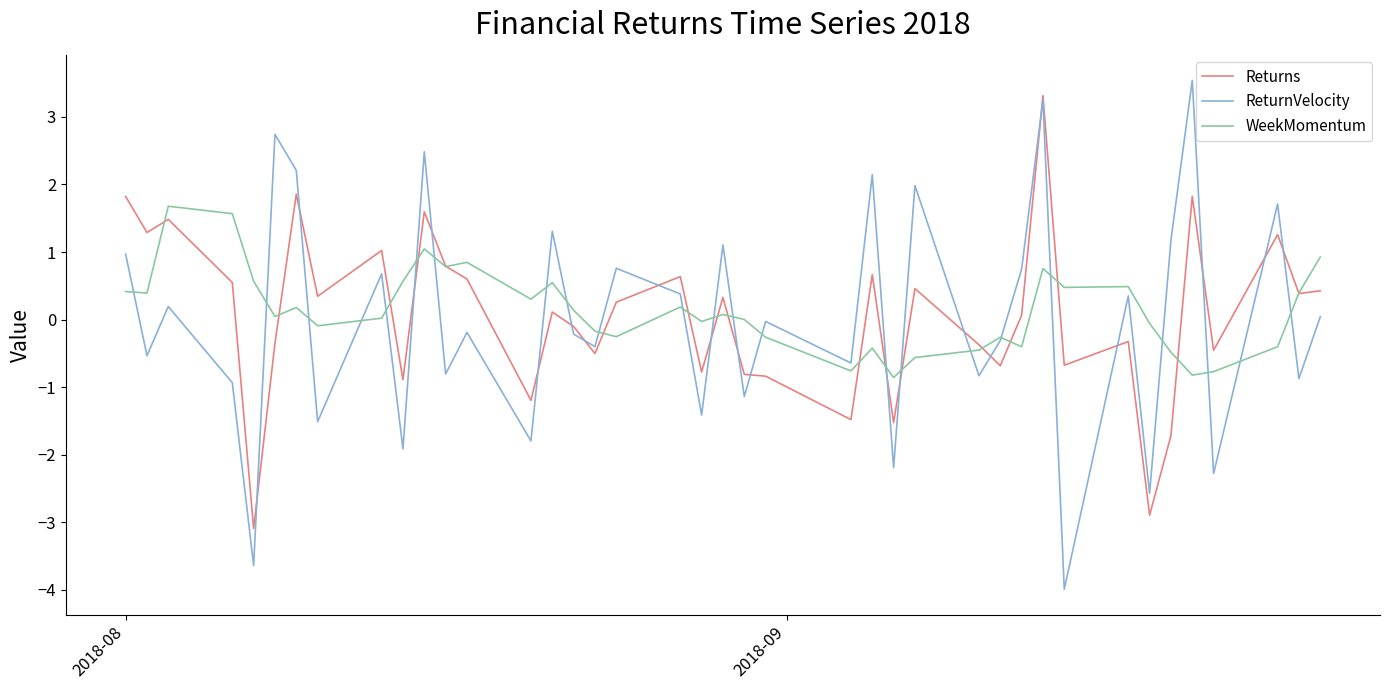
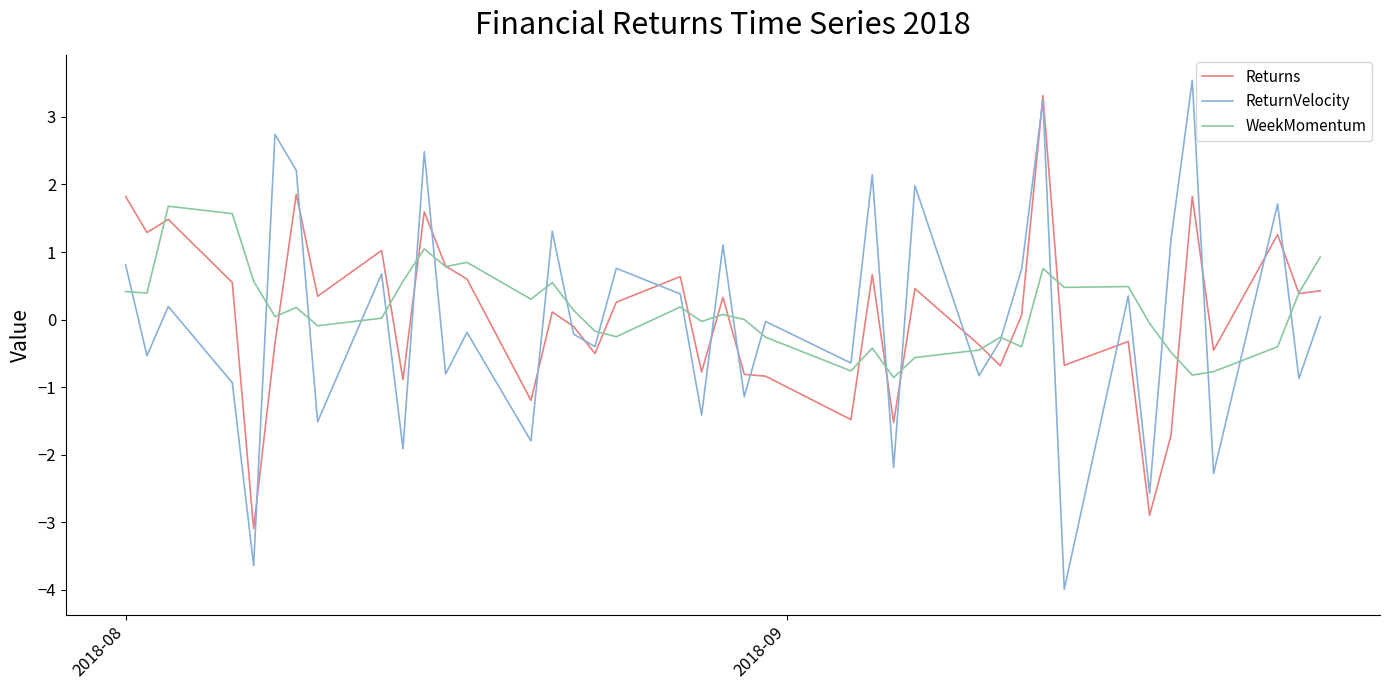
ReturnVelocity, 2018-08: 1.0 -> 0.8
